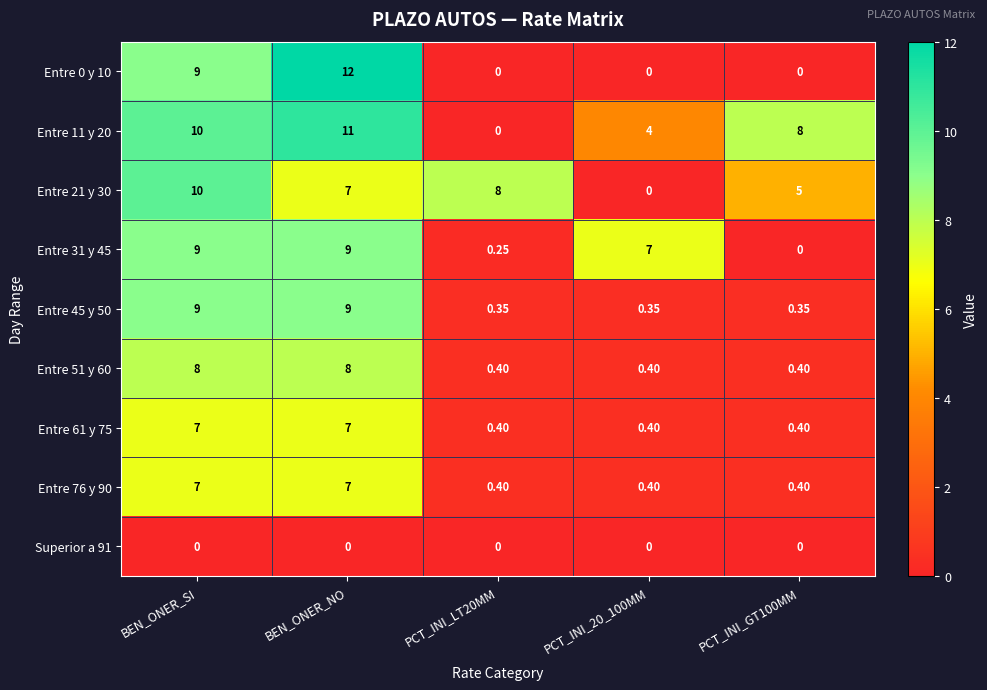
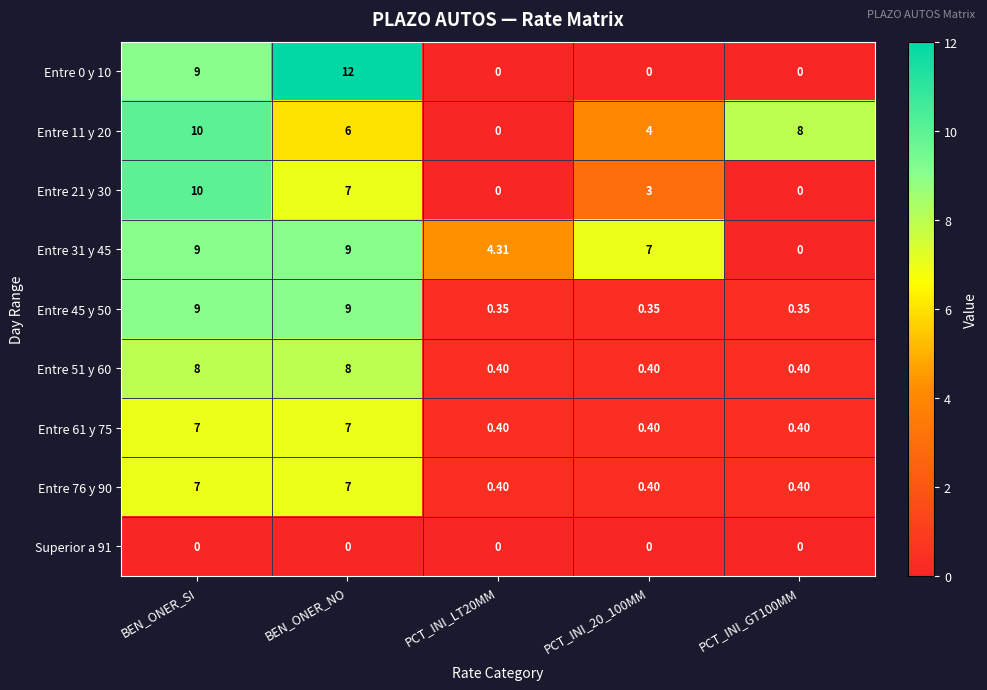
Entre 11 y 20, BEN_ONER_NO: 11 -> 6
Entre 21 y 30, PCT_INI_LT20MM: 8 -> 0
Entre 21 y 30, PCT_INI_20_100MM: 0 -> 3
Entre 21 y 30, PCT_INI_GT100MM: 5 -> 0
Entre 31 y 45, PCT_INI_LT20MM: 0.25 -> 4.31
